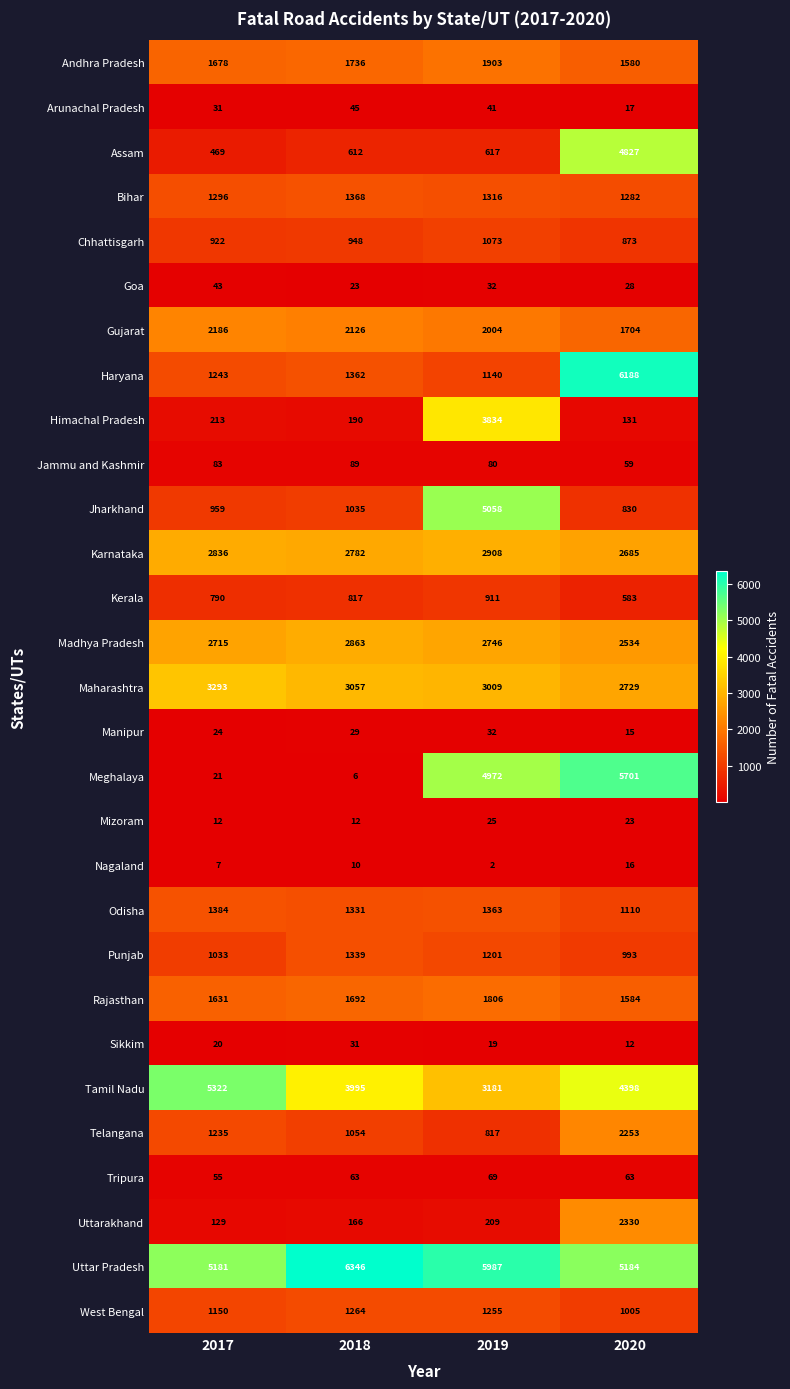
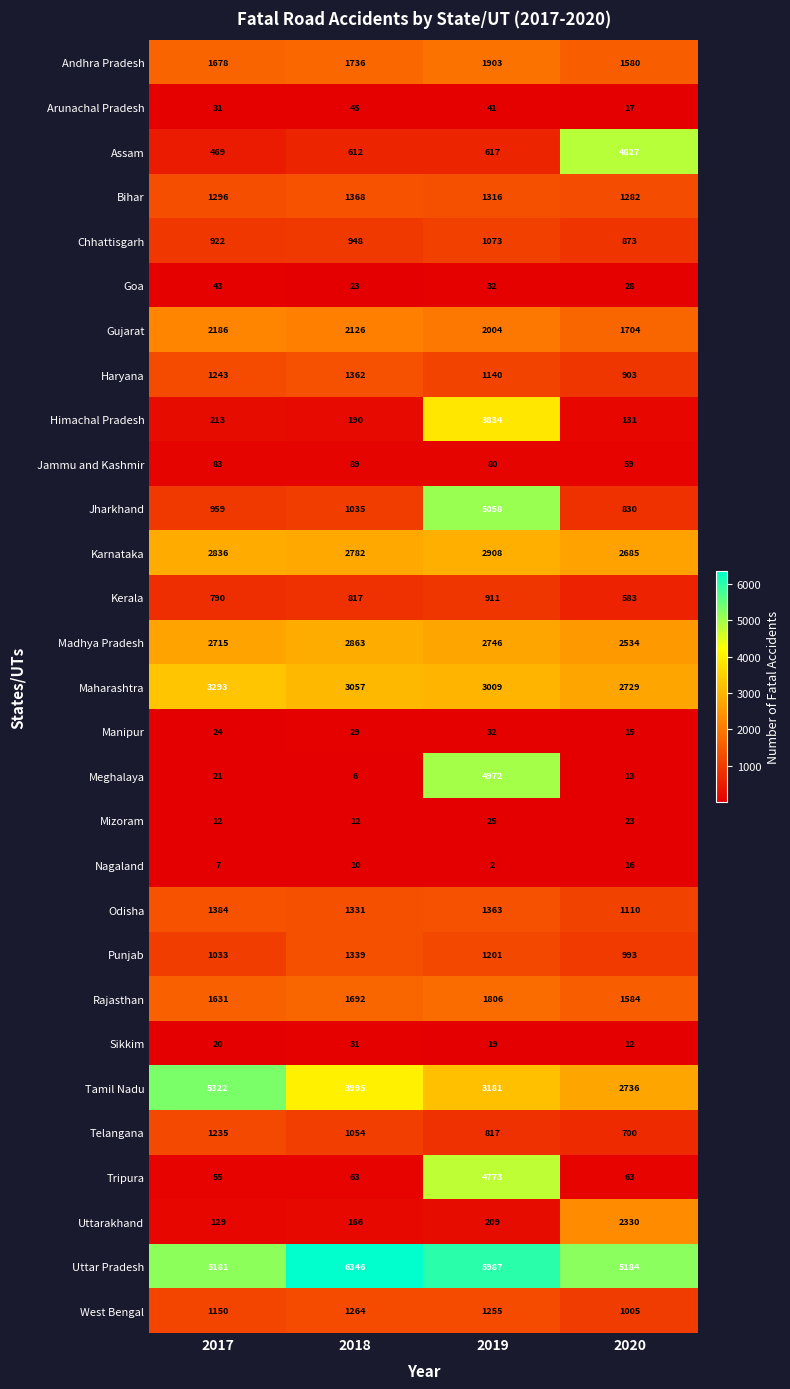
Haryana, 2020: 6188 -> 903
Meghalaya, 2020: 5701 -> 13
Tamil Nadu, 2020: 4398 -> 2736
Telangana, 2020: 2253 -> 700
Tripura, 2019: 69 -> 4773
